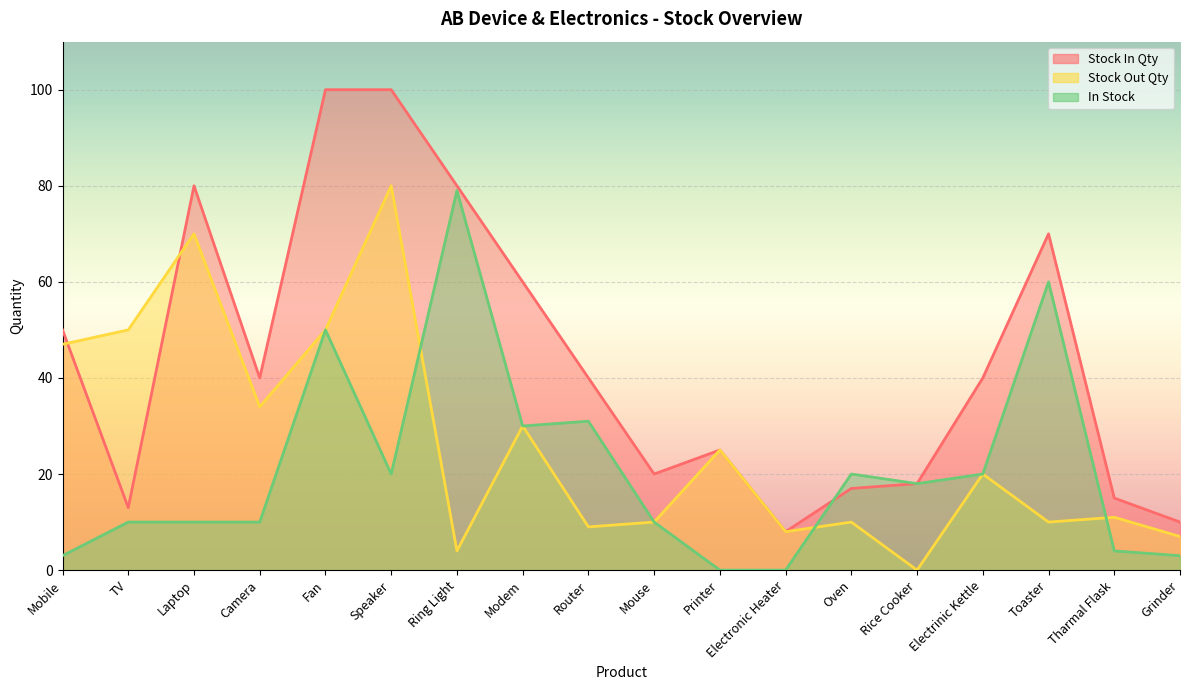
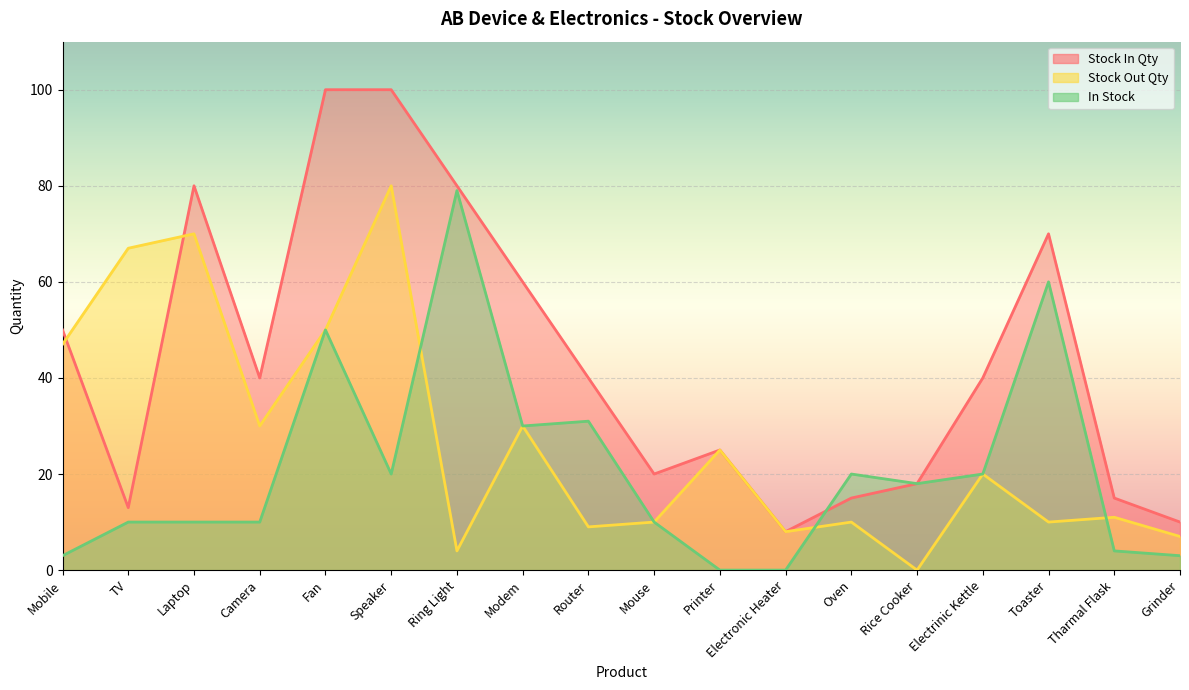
Stock Out Qty, TV: 50 -> 67
Stock Out Qty, Camera: 34 -> 30
Stock In Qty, Oven: 17 -> 15
